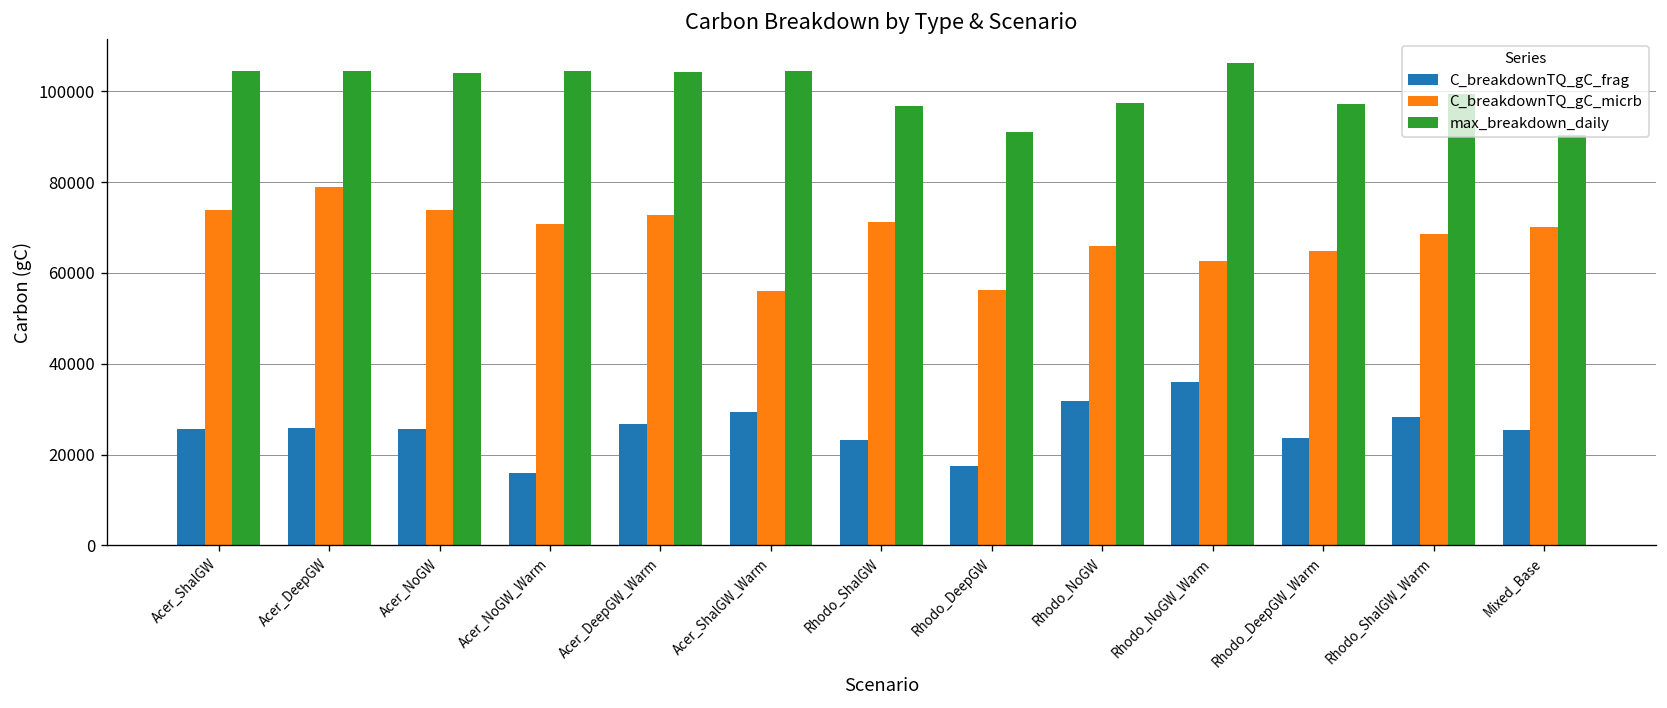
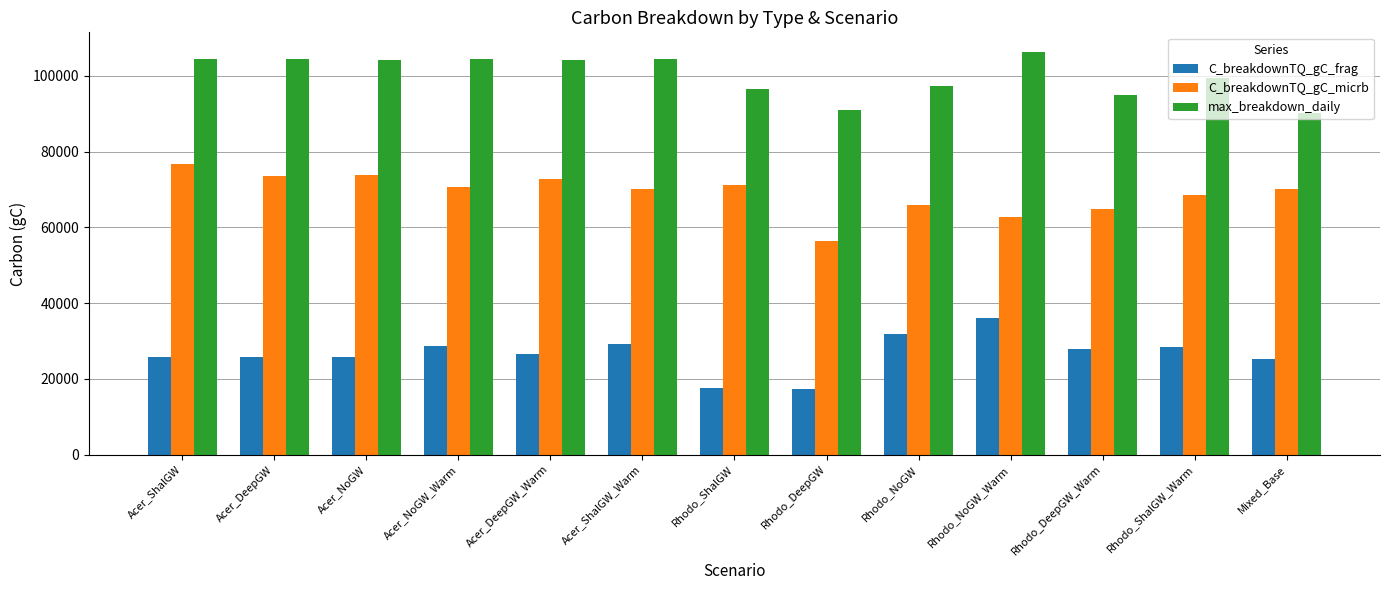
C_breakdownTQ_gC_micrb, Acer_ShalGW: 74000 -> 77000
C_breakdownTQ_gC_micrb, Acer_DeepGW: 79000 -> 74000
C_breakdownTQ_gC_frag, Acer_NoGW_Warm: 16000 -> 29000
C_breakdownTQ_gC_micrb, Acer_ShalGW_Warm: 56000 -> 70000
C_breakdownTQ_gC_frag, Rhodo_ShalGW: 23000 -> 17000
C_breakdownTQ_gC_frag, Rhodo_DeepGW_Warm: 24000 -> 28000
max_breakdown_daily, Rhodo_DeepGW_Warm: 97000 -> 95000
